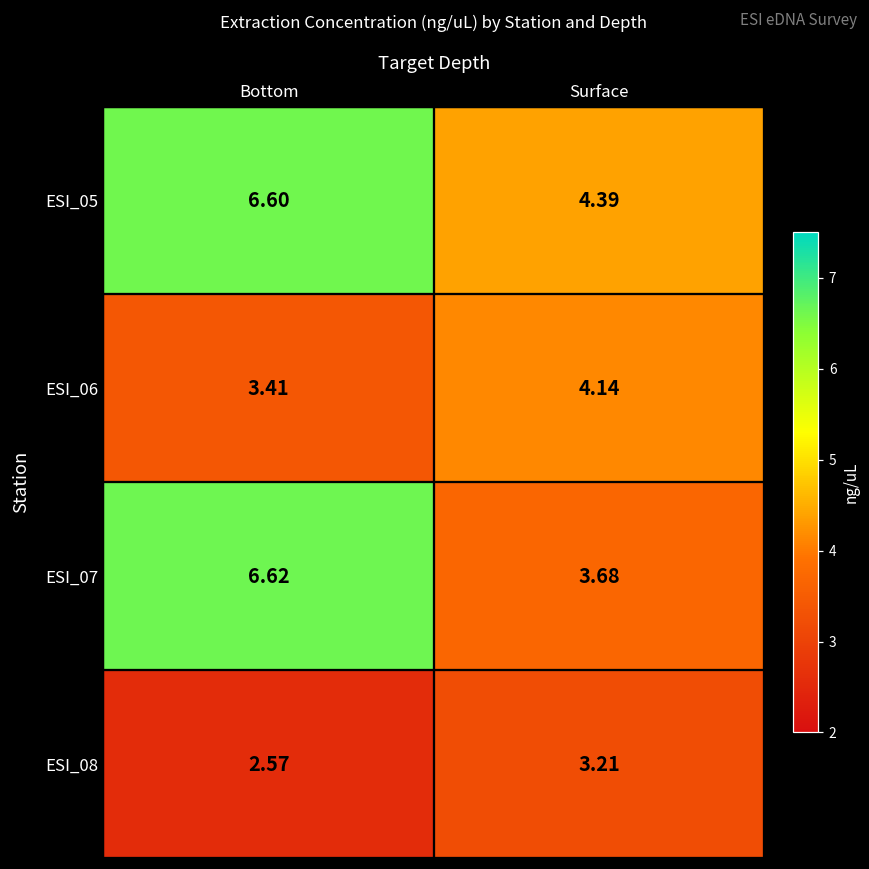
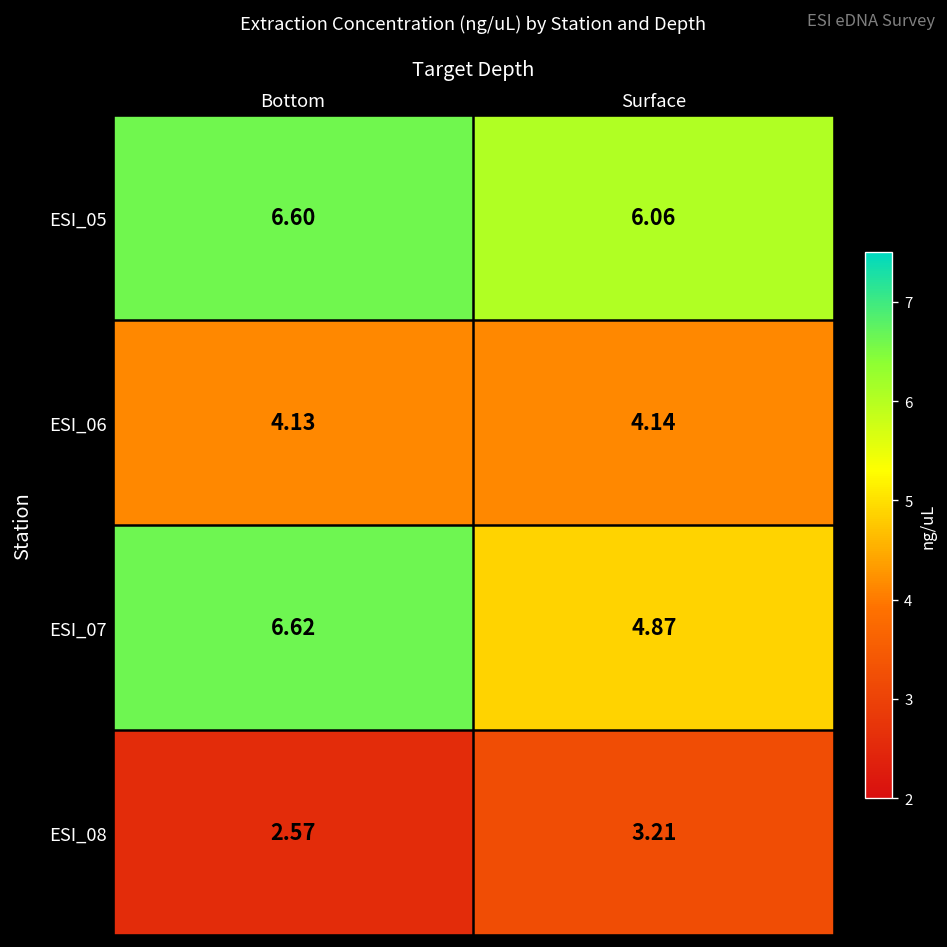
ESI_05, Surface: 4.39 -> 6.06
ESI_06, Bottom: 3.41 -> 4.13
ESI_07, Surface: 3.68 -> 4.87
